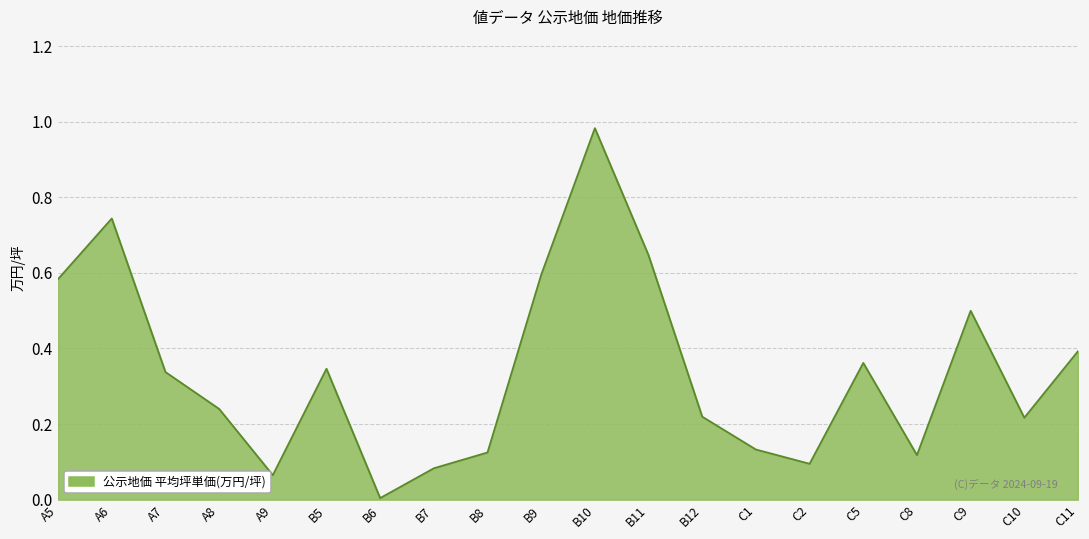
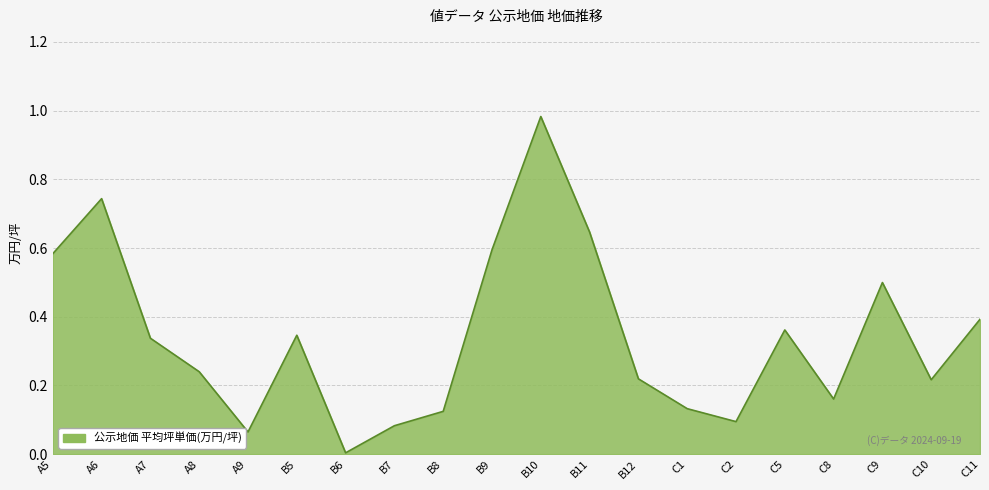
C8: 0.12 -> 0.16
